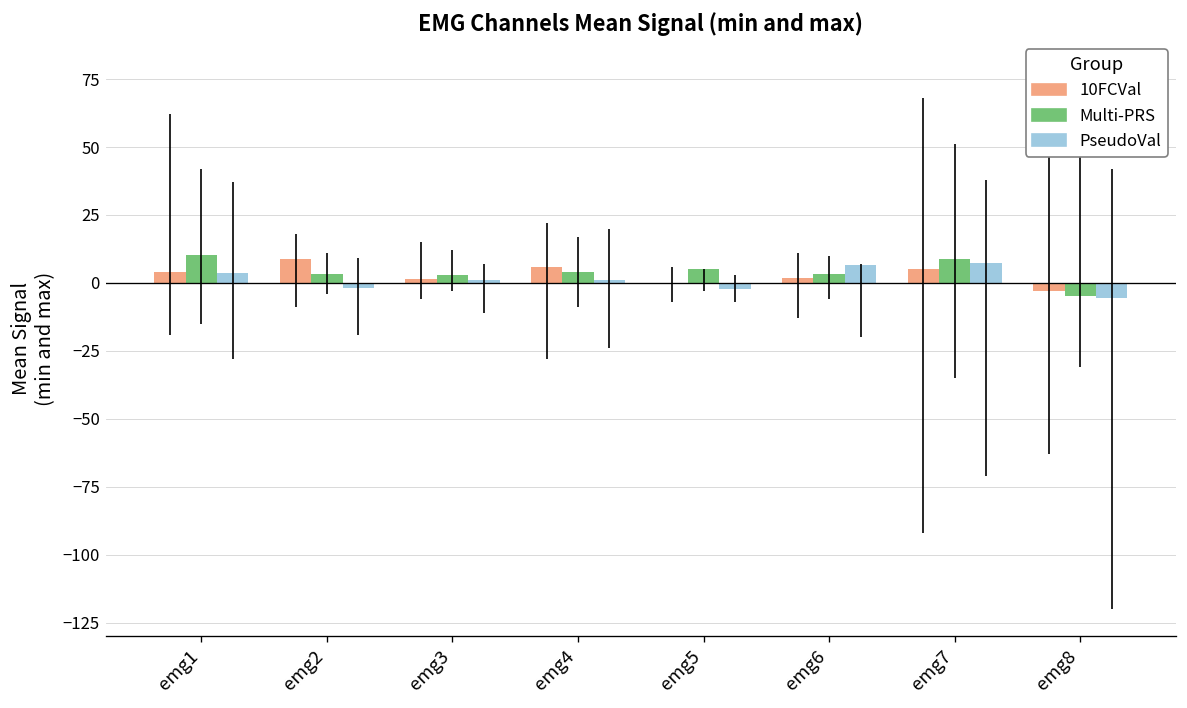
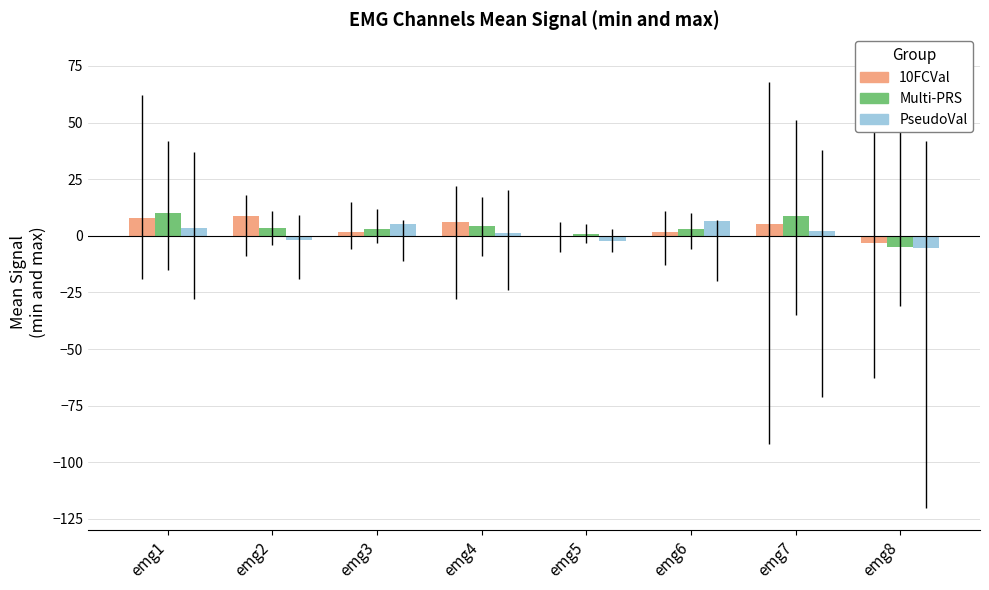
10FCVal, emg1: 4 -> 8
PseudoVal, emg3: 1 -> 5
Multi-PRS, emg5: 5 -> 1
PseudoVal, emg7: 7 -> 2
